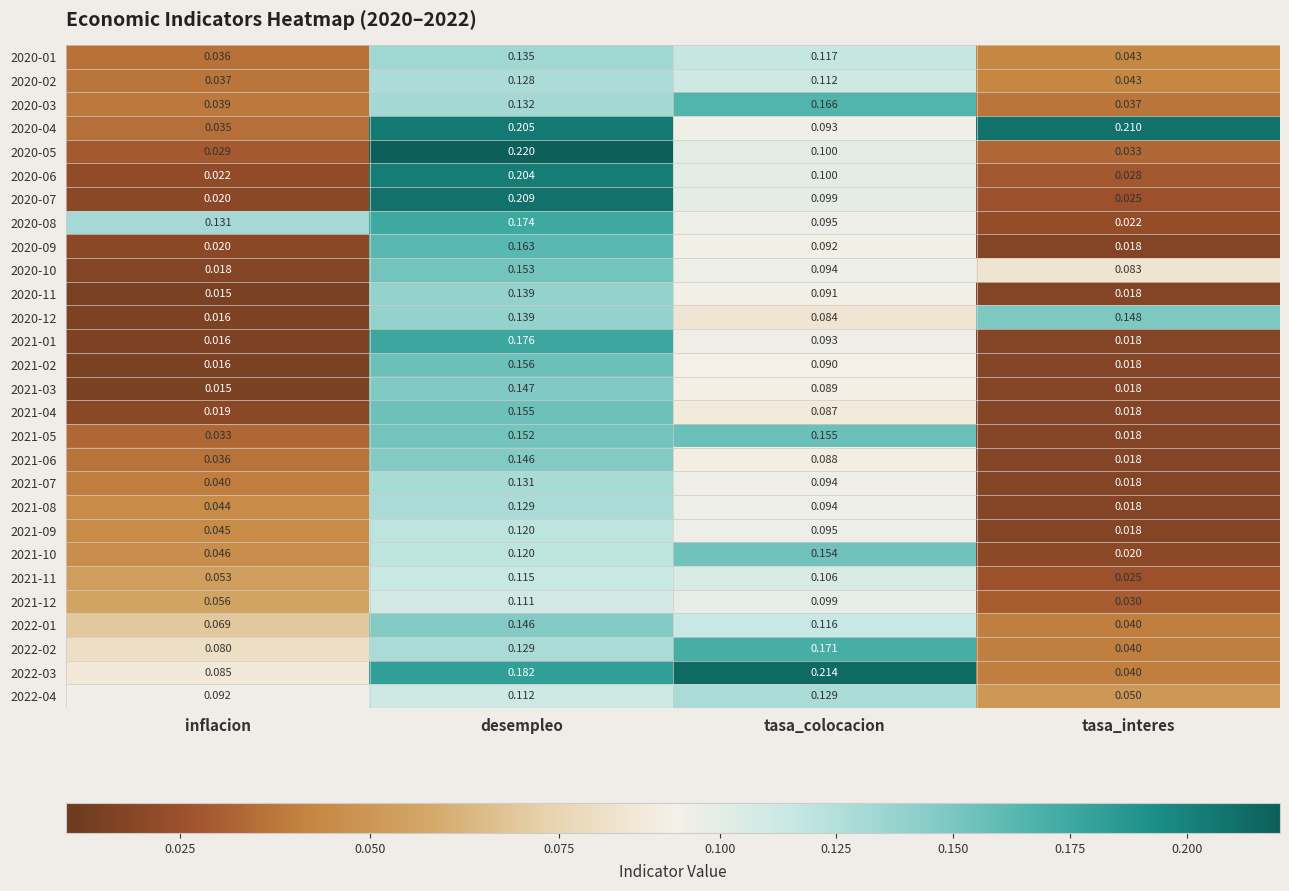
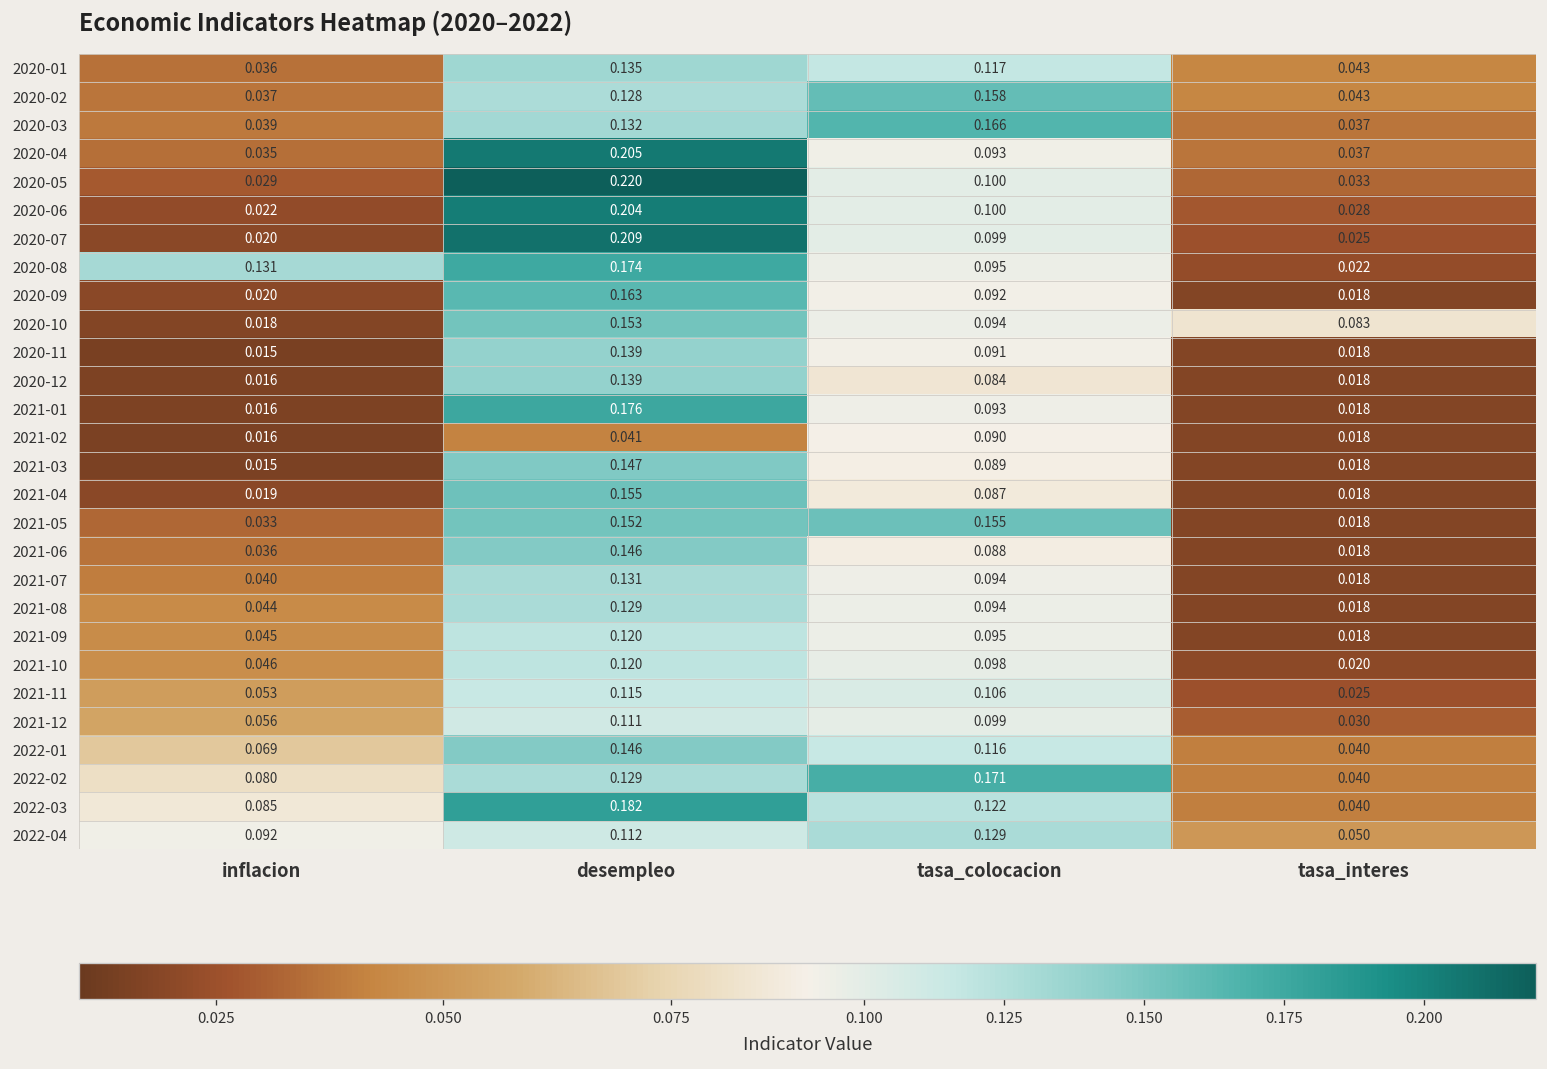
2020-02, tasa_colocacion: 0.112 -> 0.158
2020-04, tasa_interes: 0.210 -> 0.037
2020-12, tasa_interes: 0.148 -> 0.018
2021-02, desempleo: 0.156 -> 0.041
2021-10, tasa_colocacion: 0.154 -> 0.098
2022-03, tasa_colocacion: 0.214 -> 0.122
